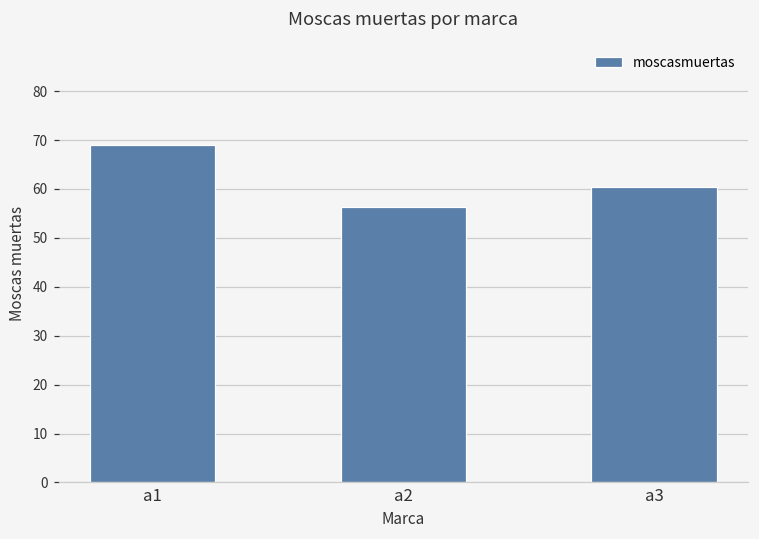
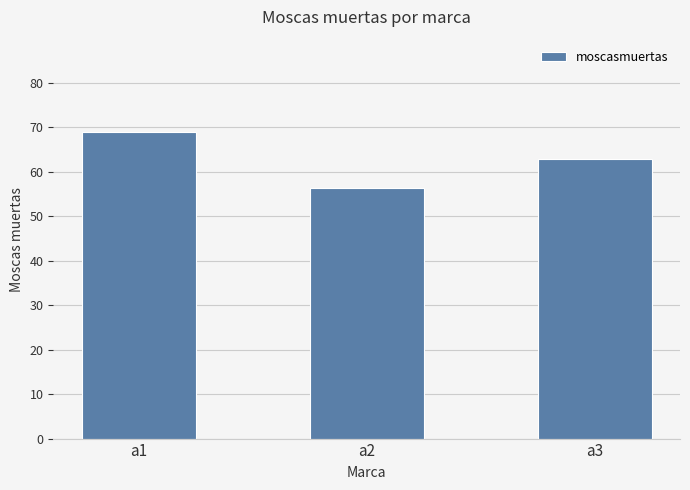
a3: 60 -> 63
